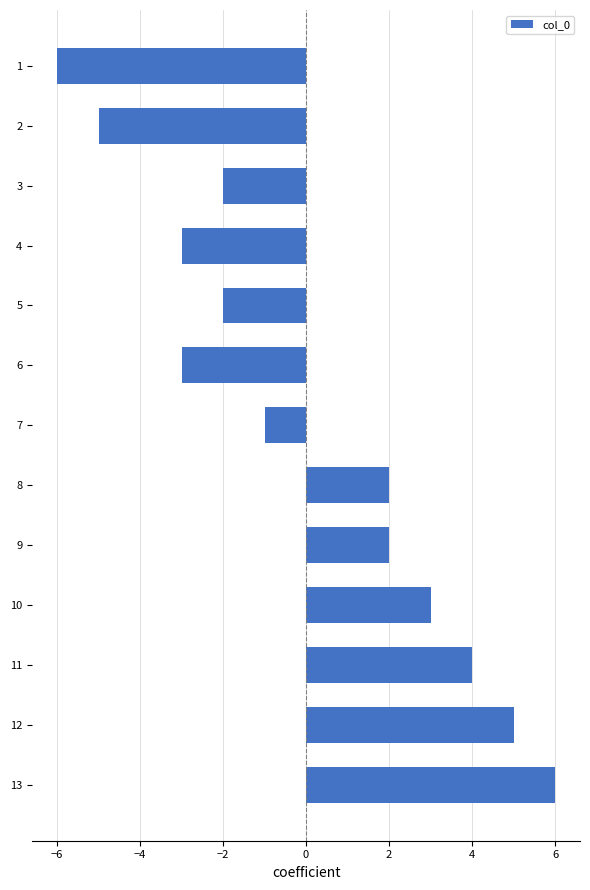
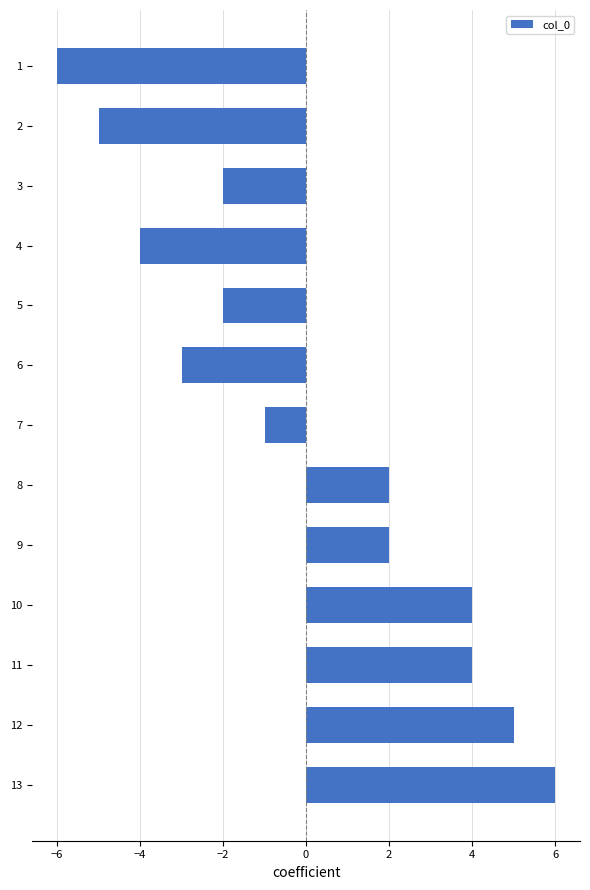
4: -3.0 -> -4.0
10: 3.0 -> 4.0
